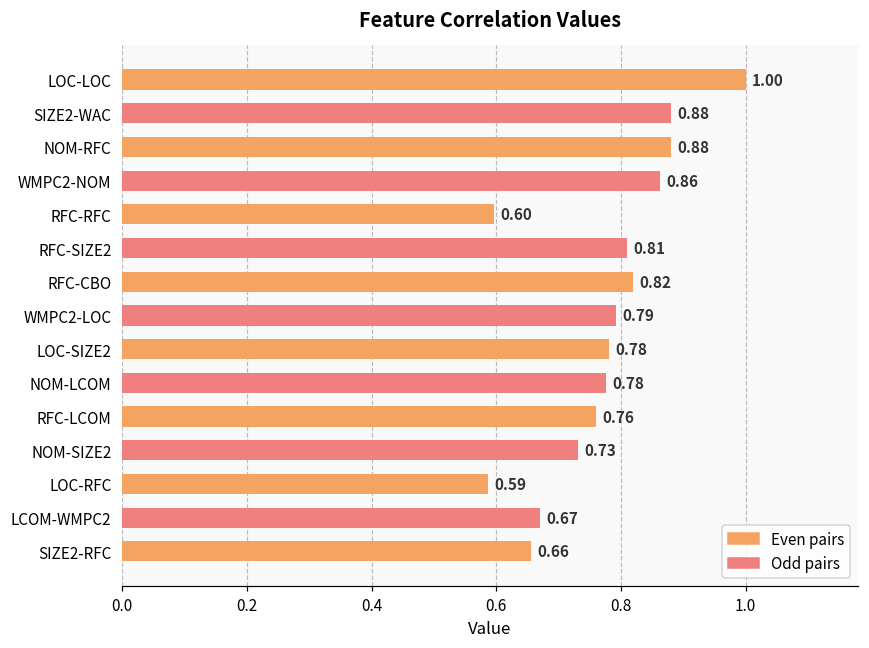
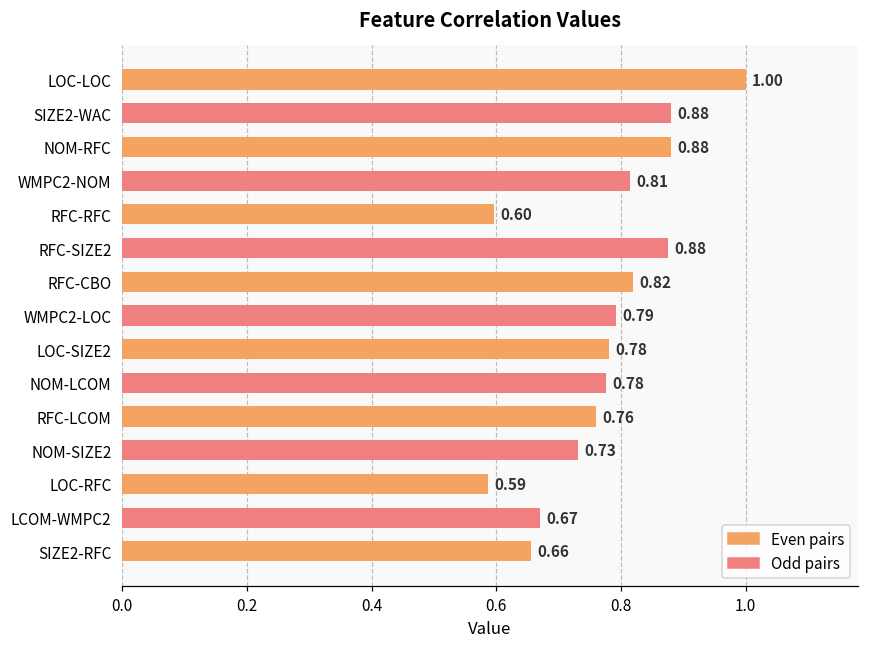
WMPC2-NOM: 0.86 -> 0.81
RFC-SIZE2: 0.81 -> 0.88
